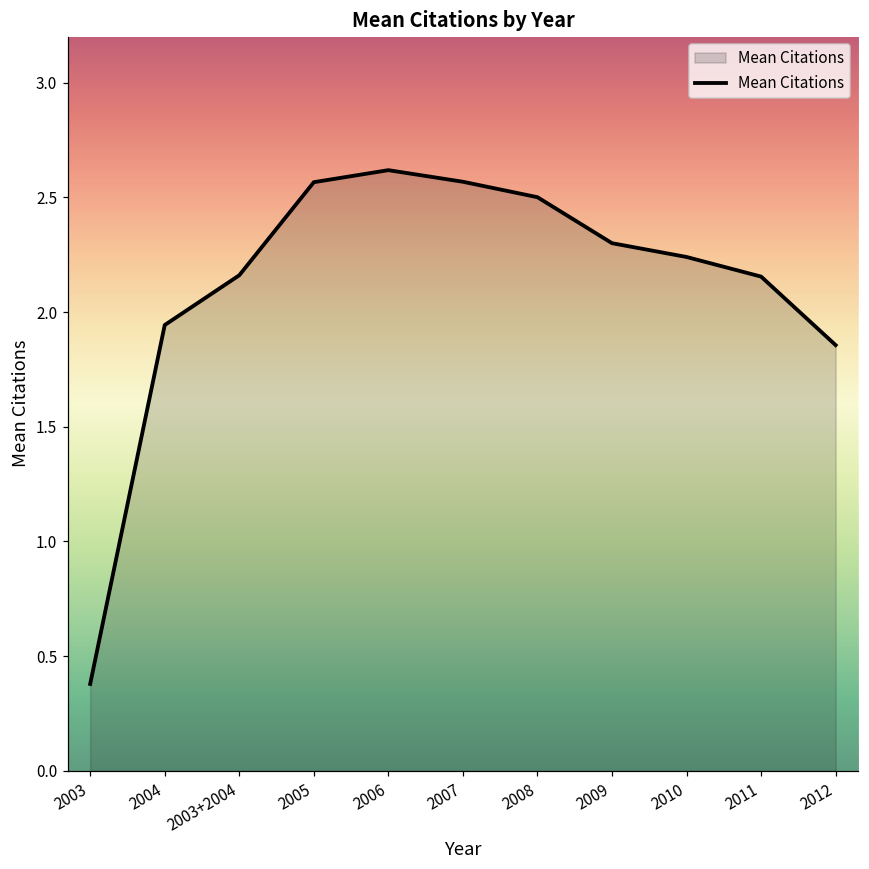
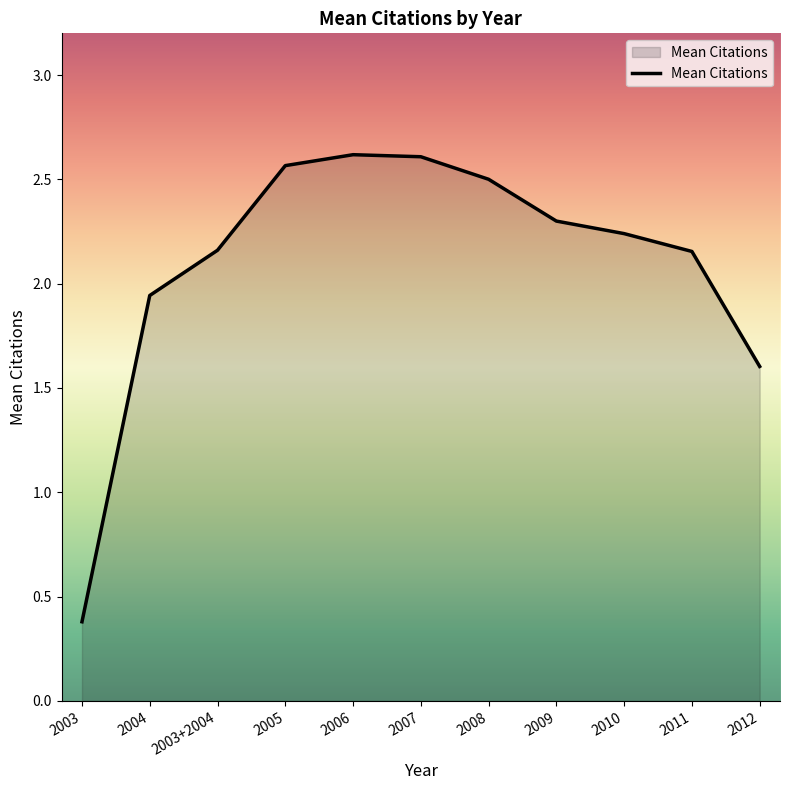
2007: 2.57 -> 2.61
2012: 1.86 -> 1.60
